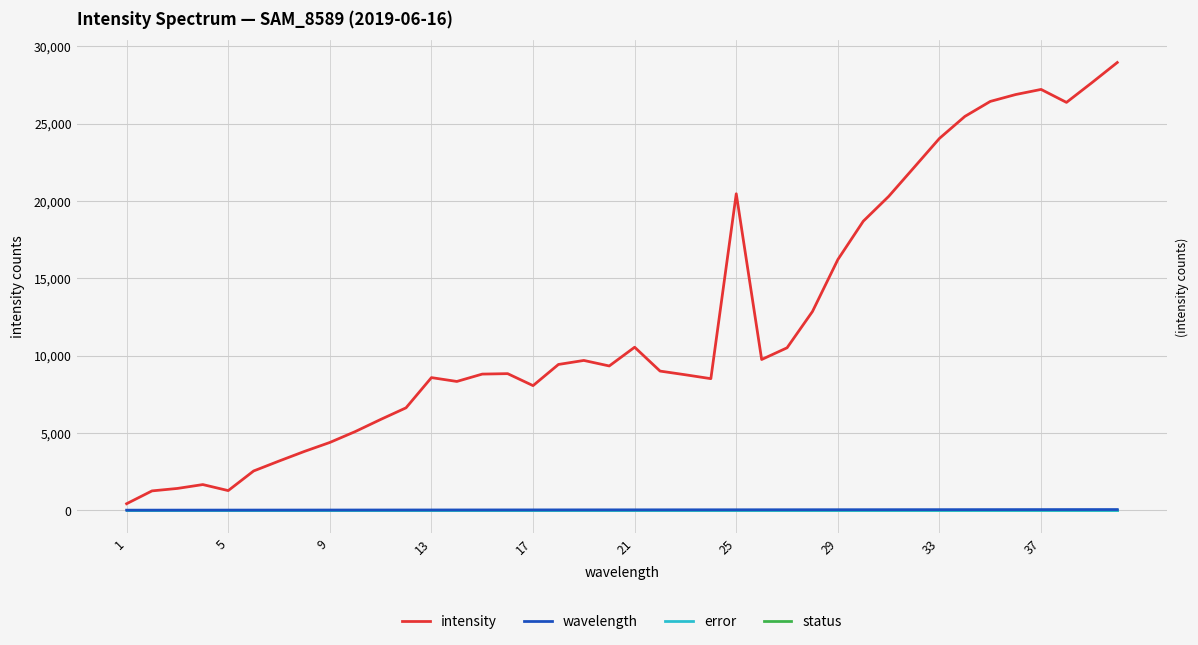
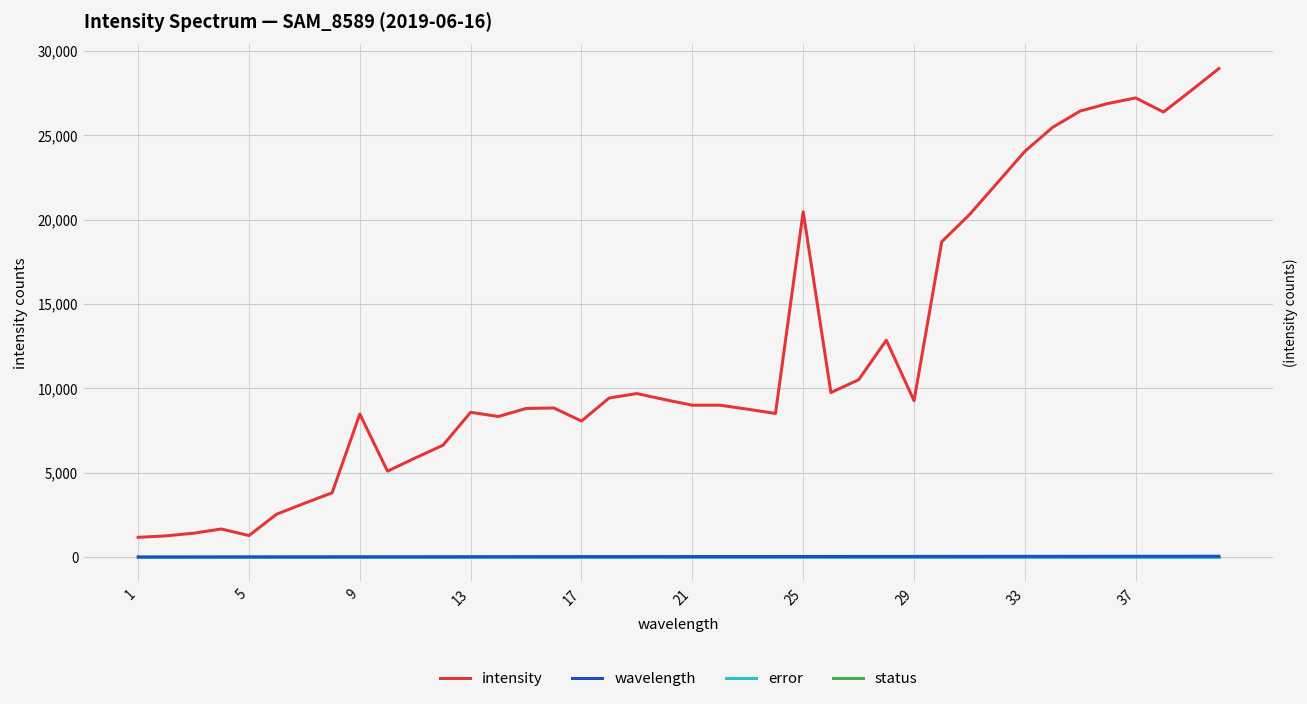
intensity, 1: 400 -> 1,200
intensity, 9: 4,400 -> 8,500
intensity, 21: 10,500 -> 9,000
intensity, 29: 16,200 -> 9,300
